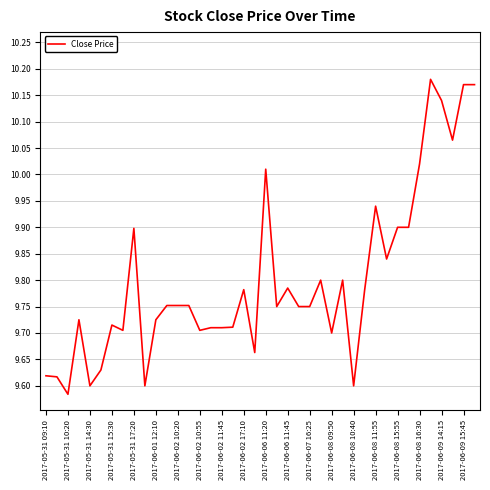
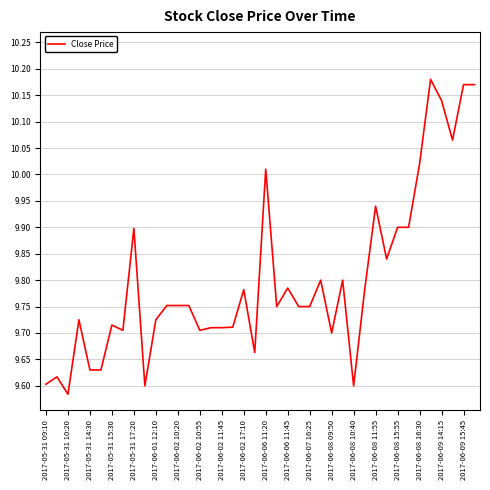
2017-05-31 09:10: 9.62 -> 9.60
2017-05-31 14:30: 9.60 -> 9.63
